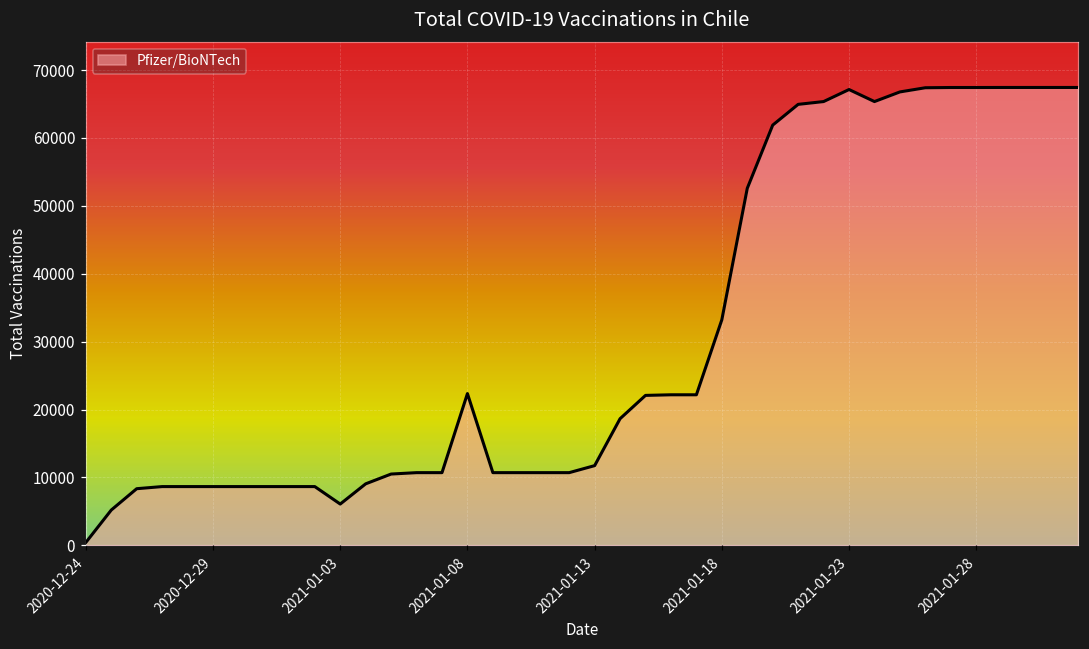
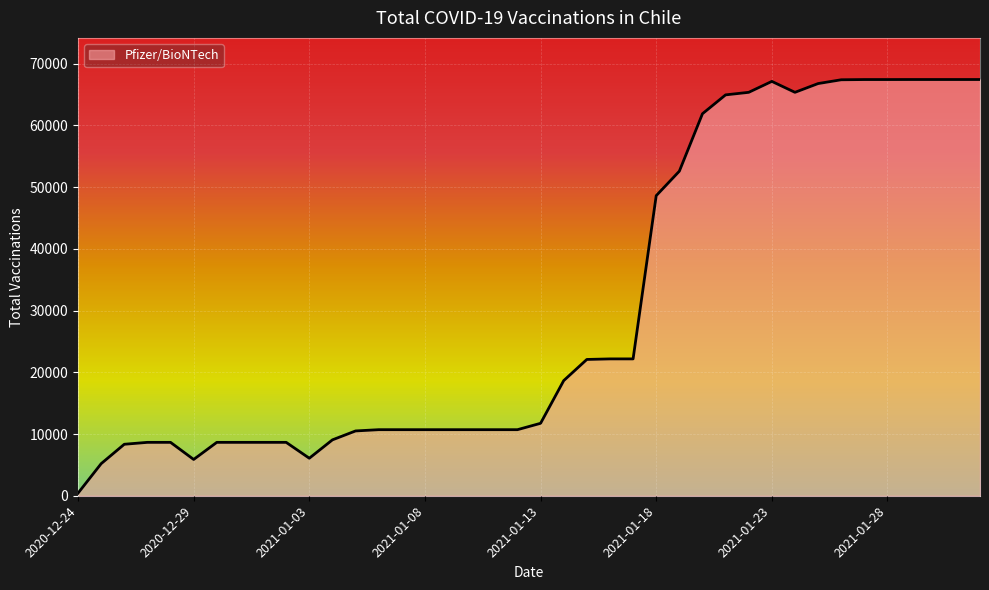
2020-12-29: 9000 -> 6000
2021-01-08: 22000 -> 11000
2021-01-18: 33000 -> 49000
